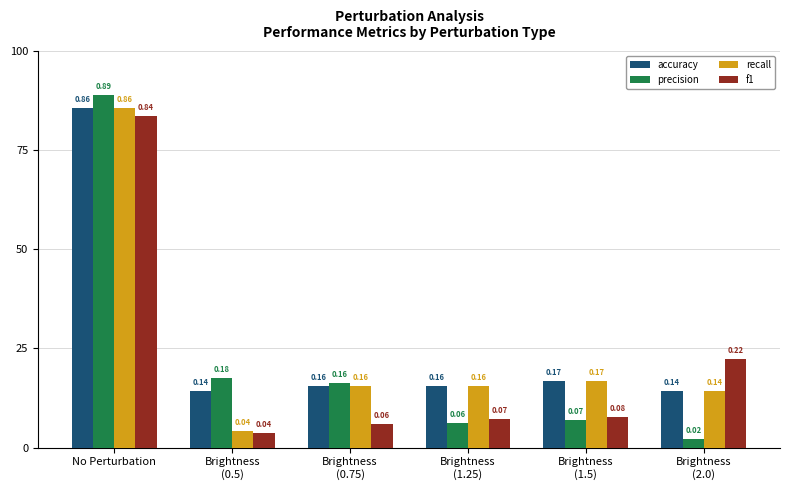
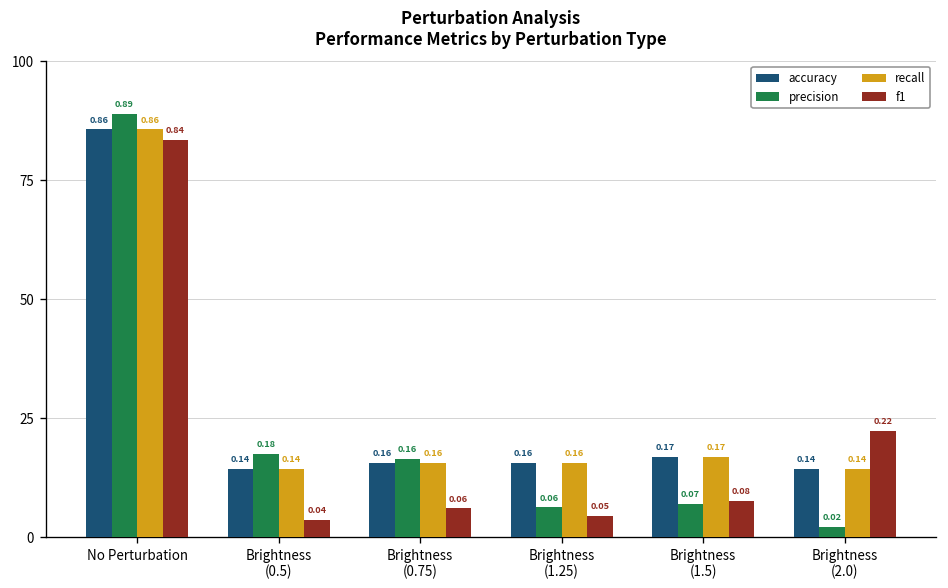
recall, Brightness (0.5): 0.04 -> 0.14
f1, Brightness (1.25): 0.07 -> 0.05
